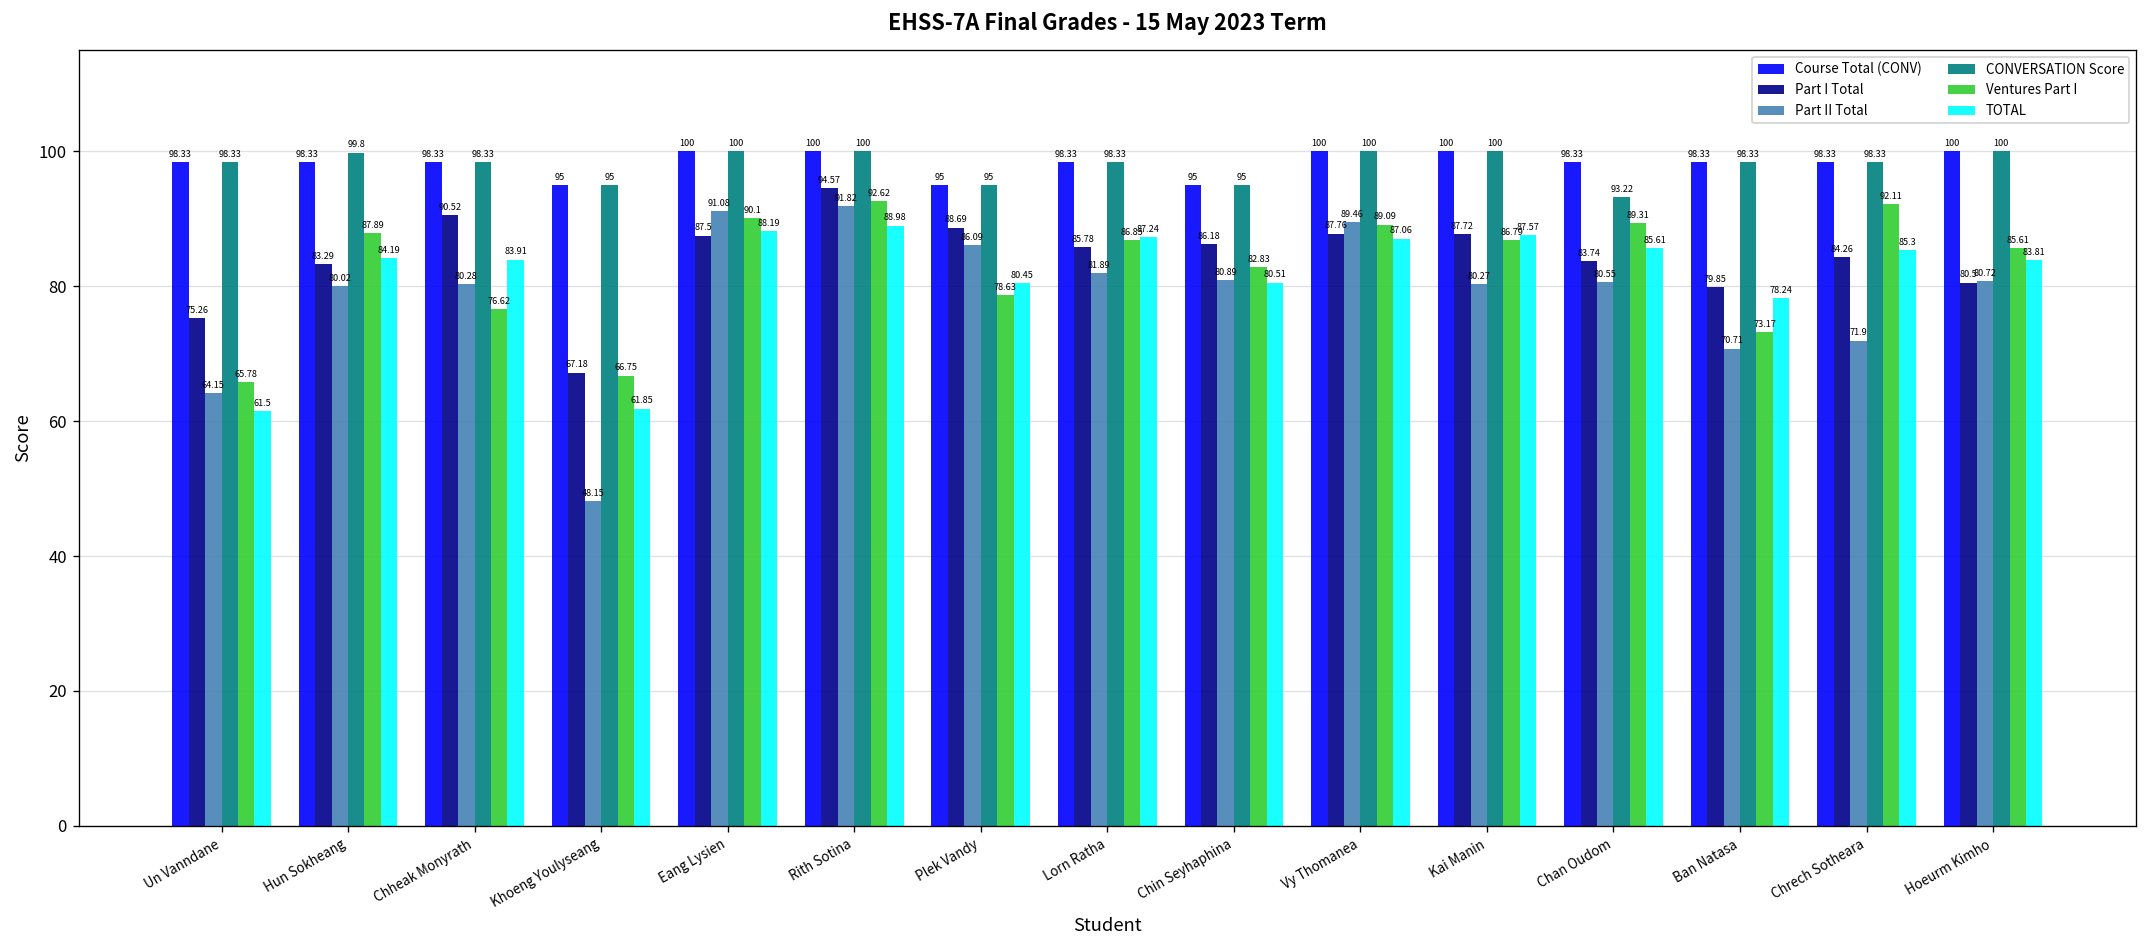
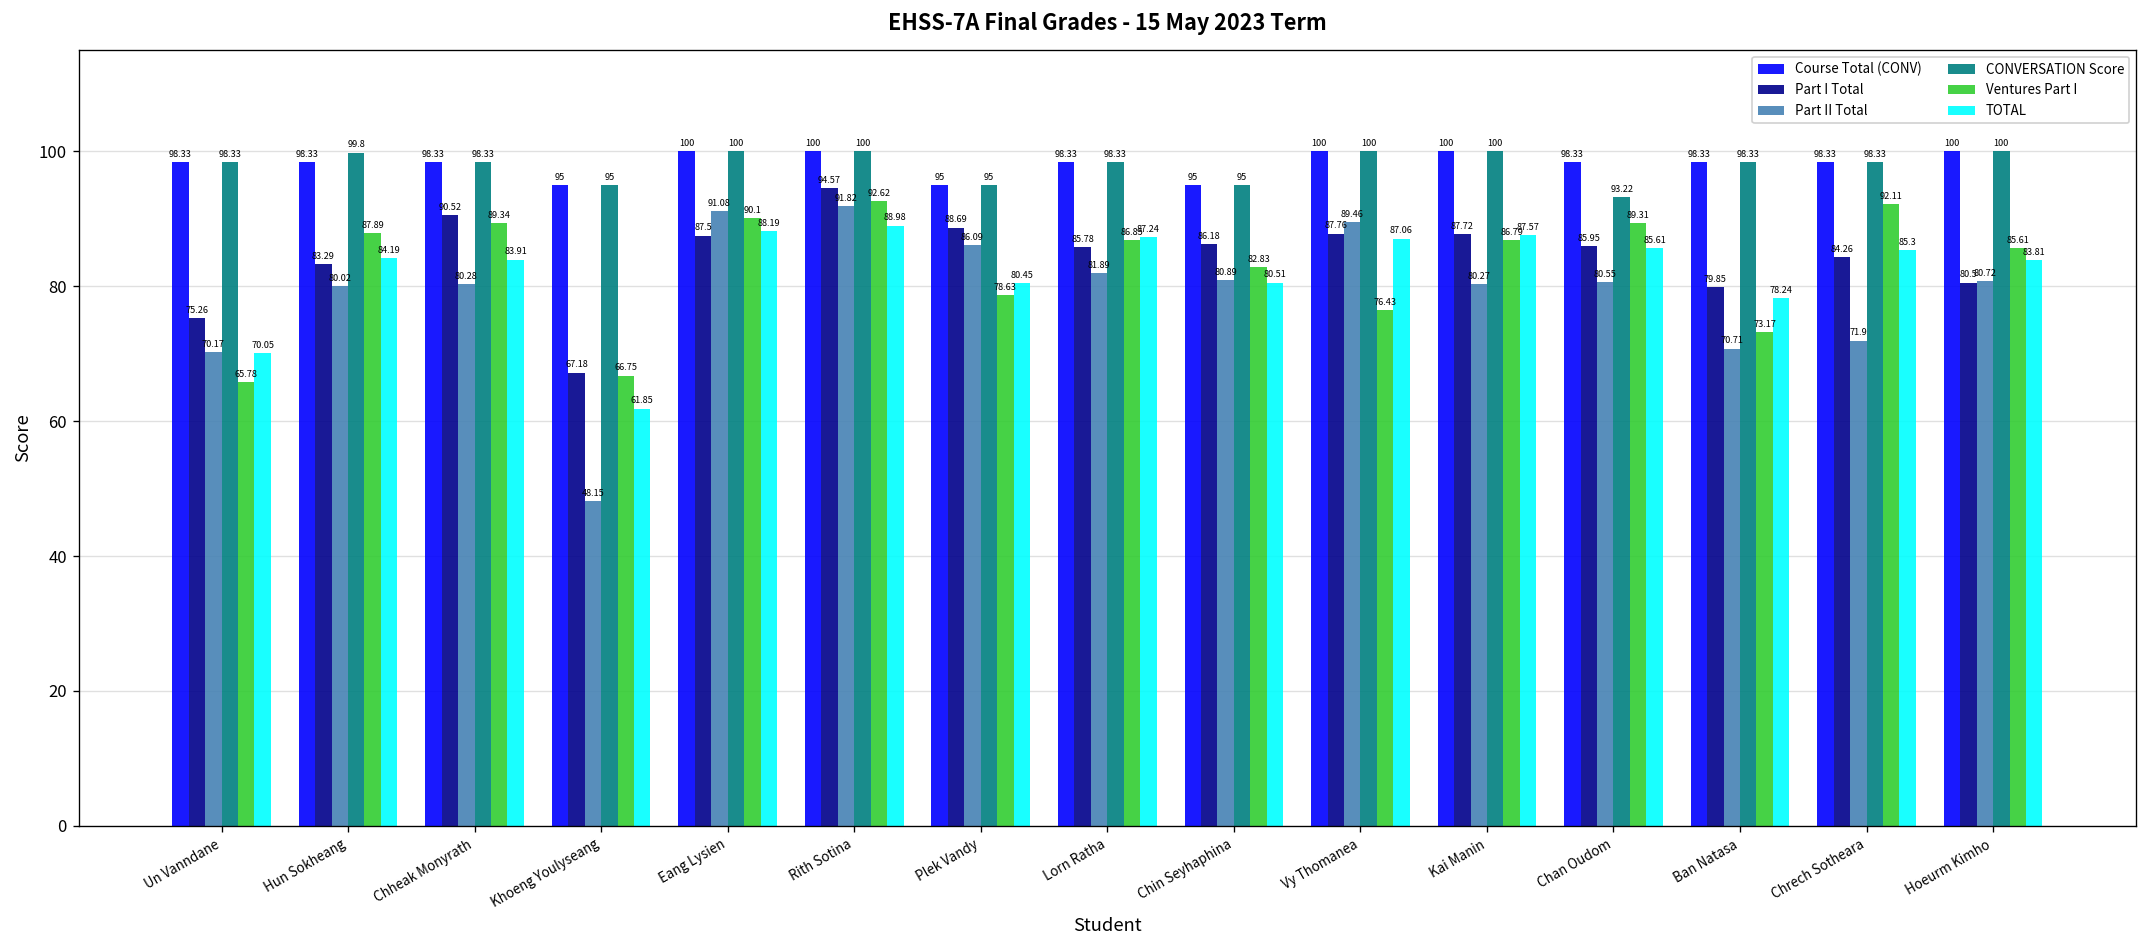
Part II Total, Un Vanndane: 64.15 -> 70.17
TOTAL, Un Vanndane: 61.5 -> 70.05
Ventures Part I, Chheak Monyrath: 76.62 -> 89.34
Ventures Part I, Vy Thomanea: 89.09 -> 76.43
Part I Total, Chan Oudom: 83.74 -> 85.95
